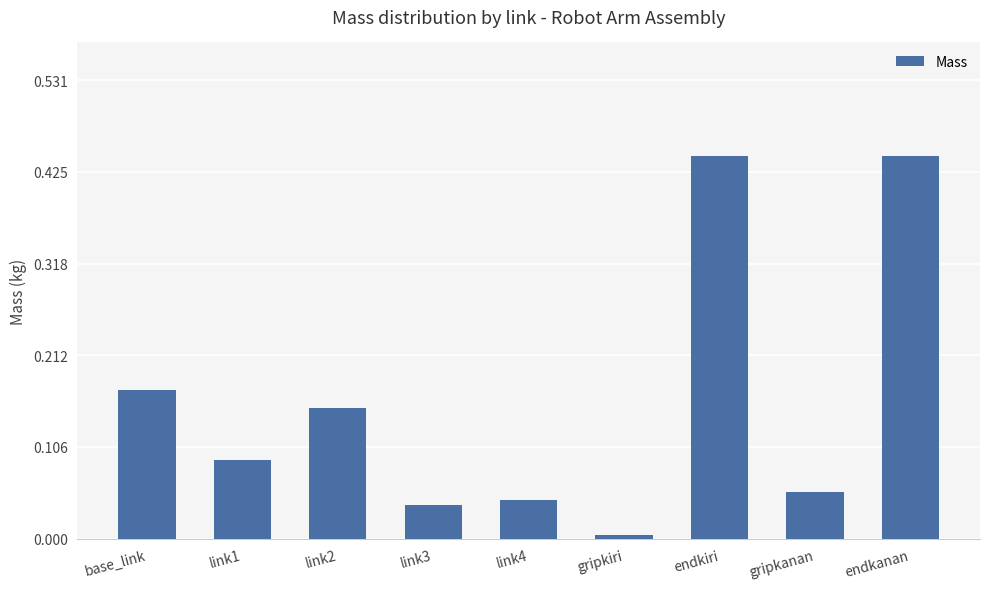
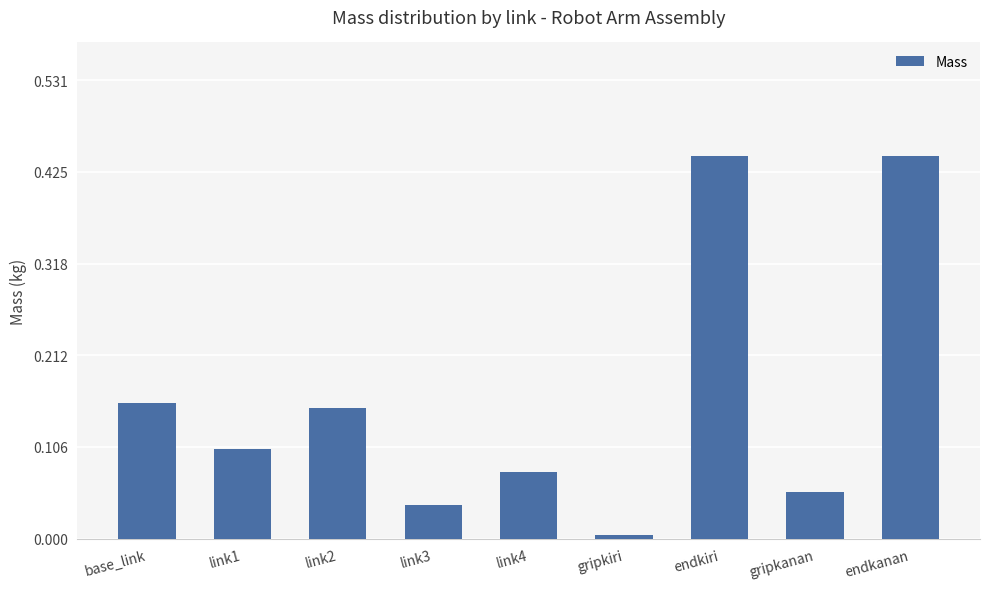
base_link: 0.17 -> 0.16
link1: 0.09 -> 0.10
link4: 0.05 -> 0.08
